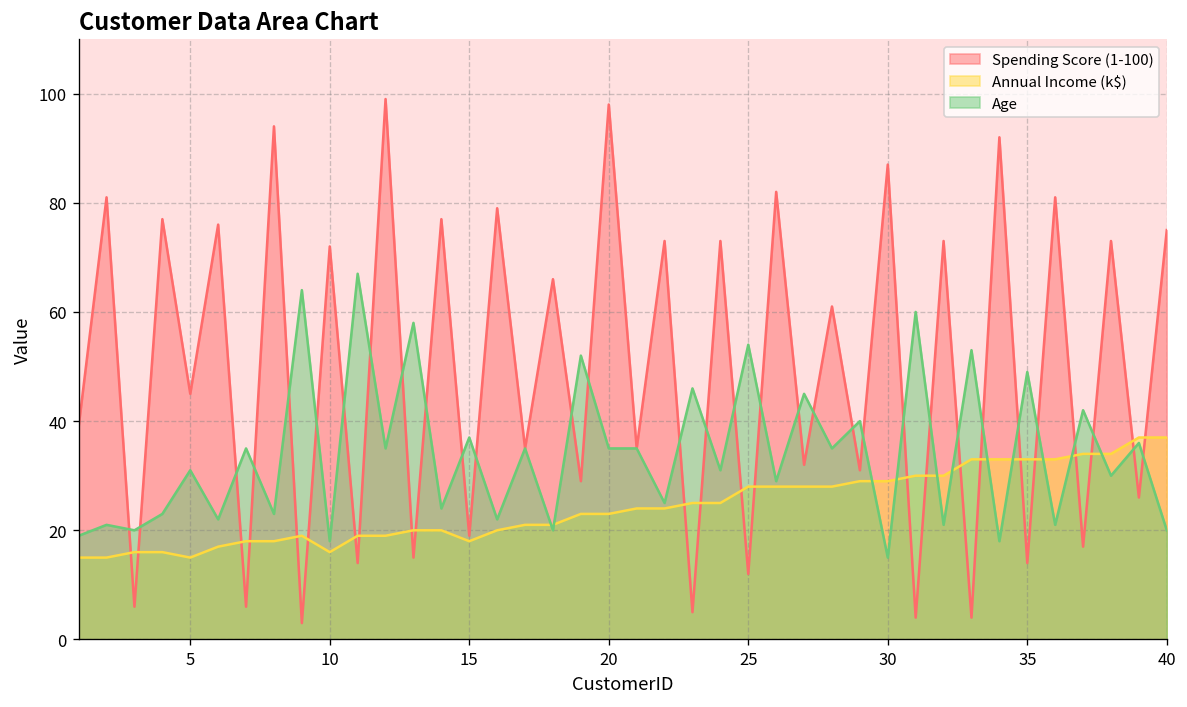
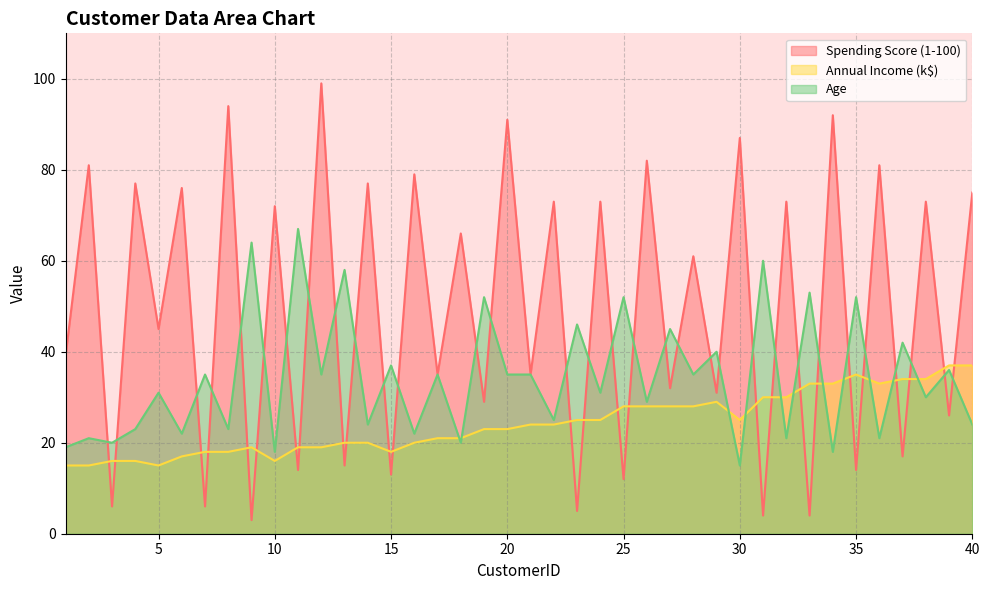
Spending Score (1-100), 15: 19 -> 13
Spending Score (1-100), 20: 98 -> 91
Age, 25: 54 -> 52
Annual Income (k$), 30: 29 -> 25
Annual Income (k$), 35: 33 -> 35
Age, 35: 49 -> 52
Age, 40: 20 -> 24
